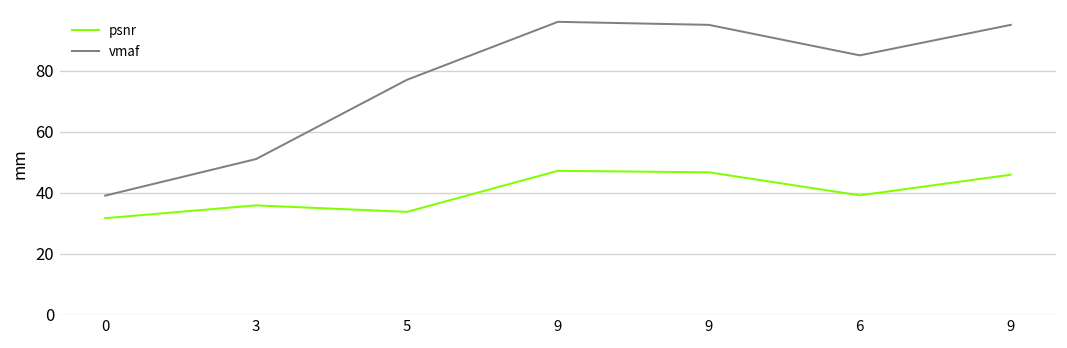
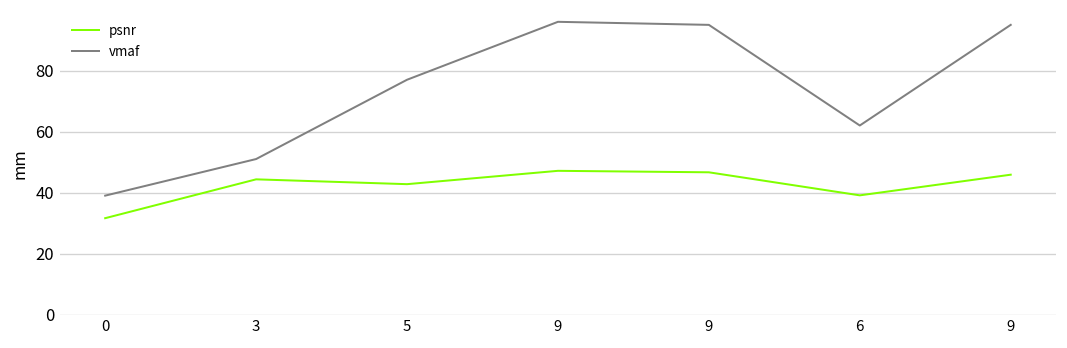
psnr, 3: 36 -> 44
psnr, 5: 34 -> 43
vmaf, 6: 85 -> 62
